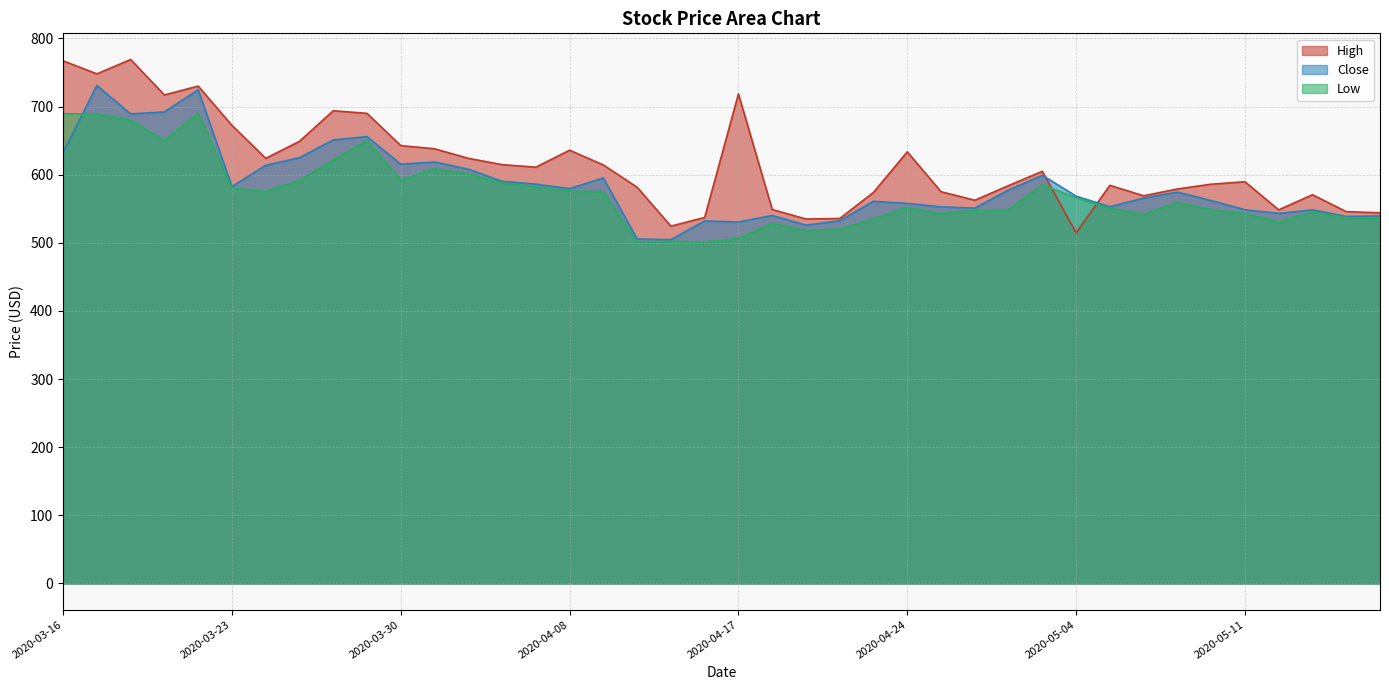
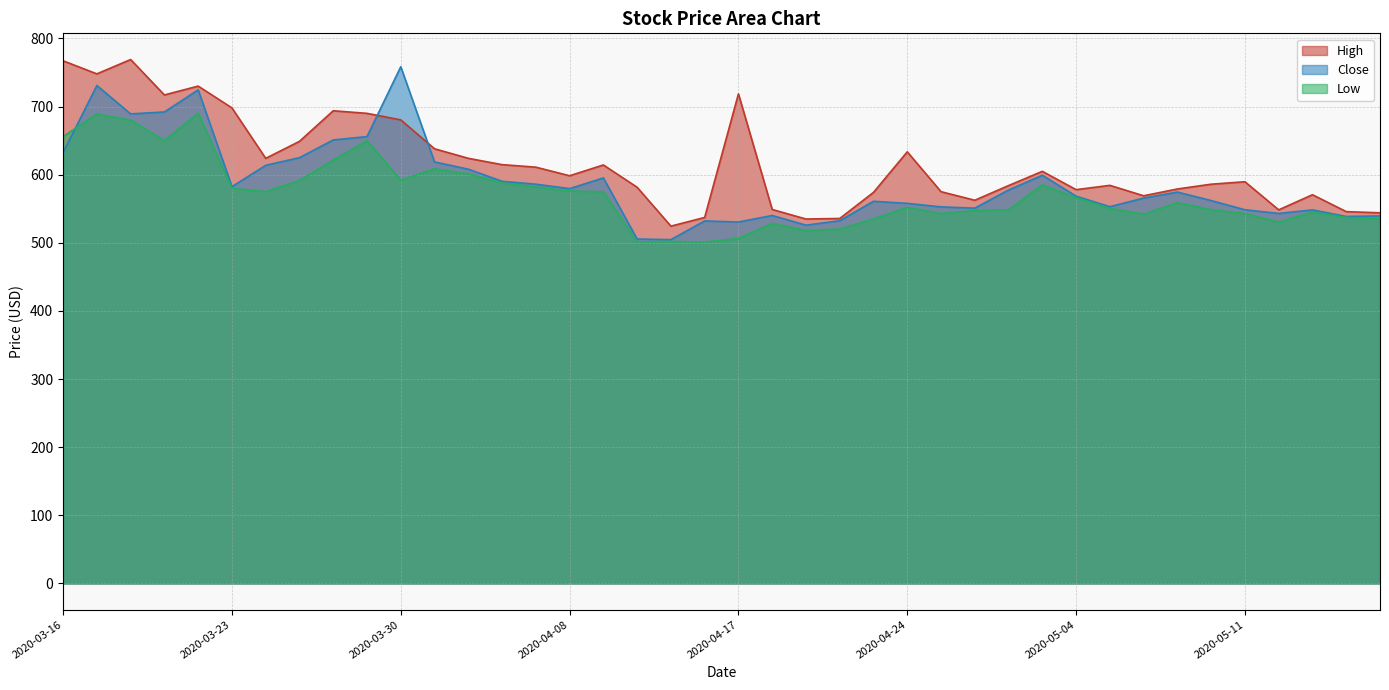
Low, 2020-03-16: 690 -> 660
High, 2020-03-23: 670 -> 700
High, 2020-03-30: 640 -> 680
Close, 2020-03-30: 620 -> 760
High, 2020-04-08: 640 -> 600
High, 2020-05-04: 510 -> 580
